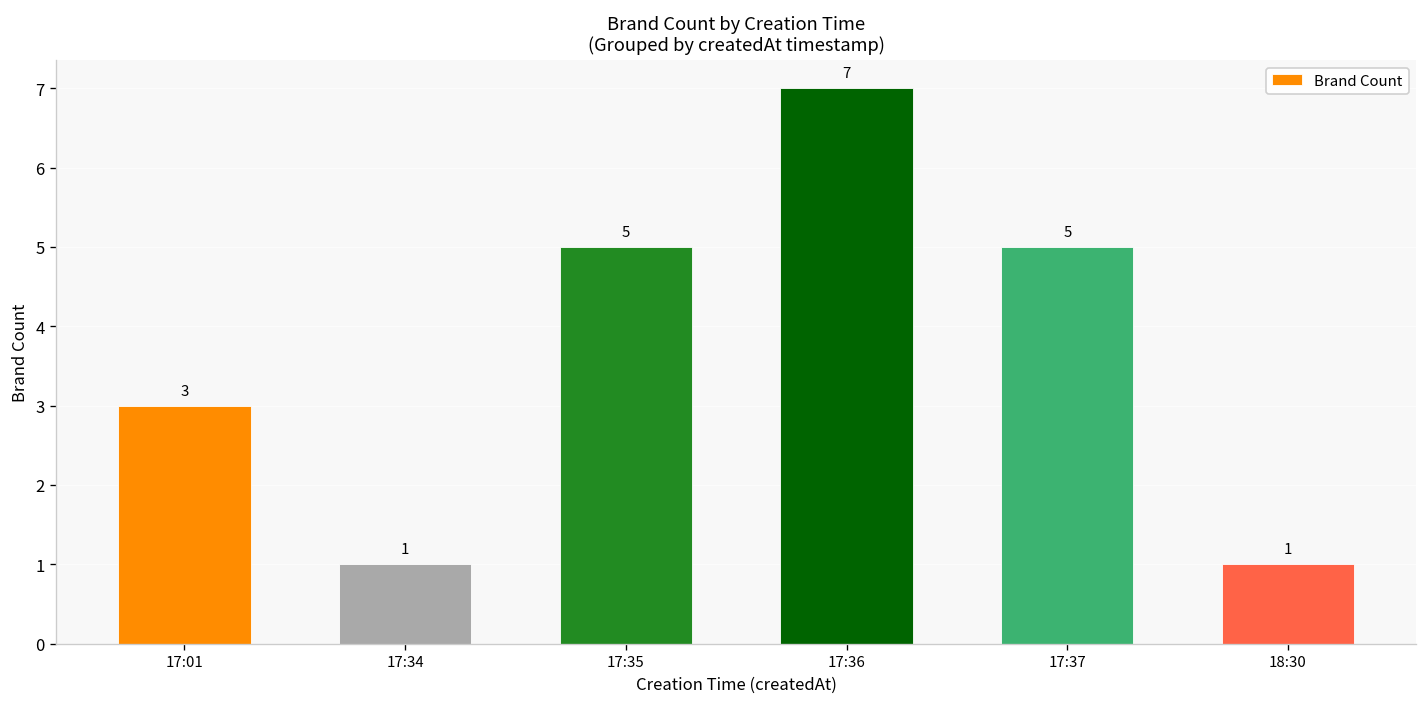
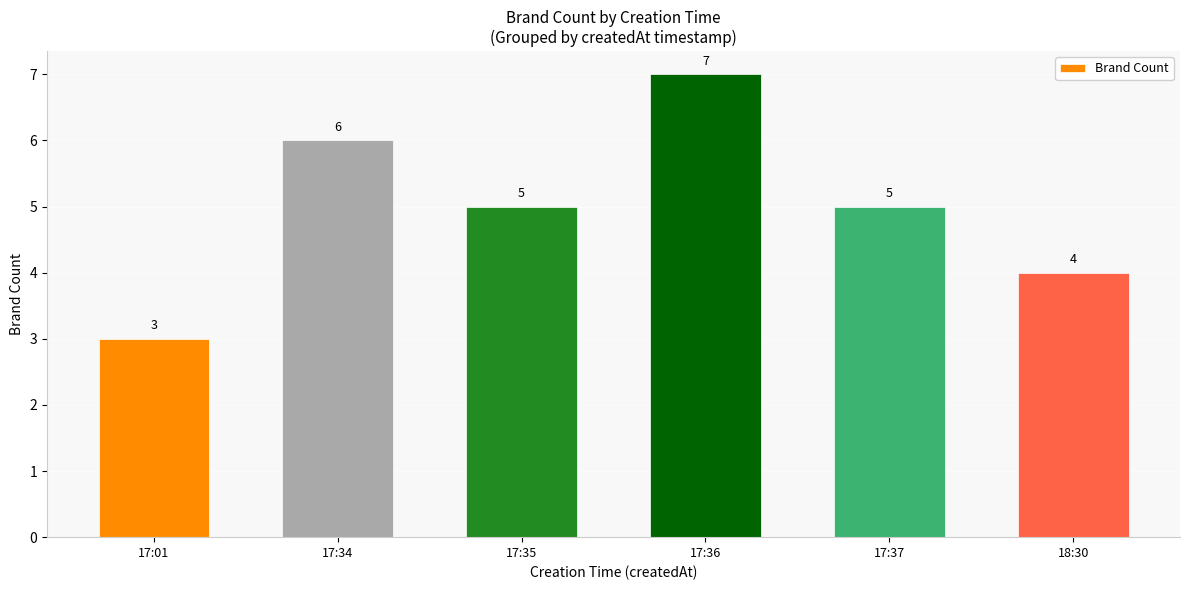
17:34: 1 -> 6
18:30: 1 -> 4
